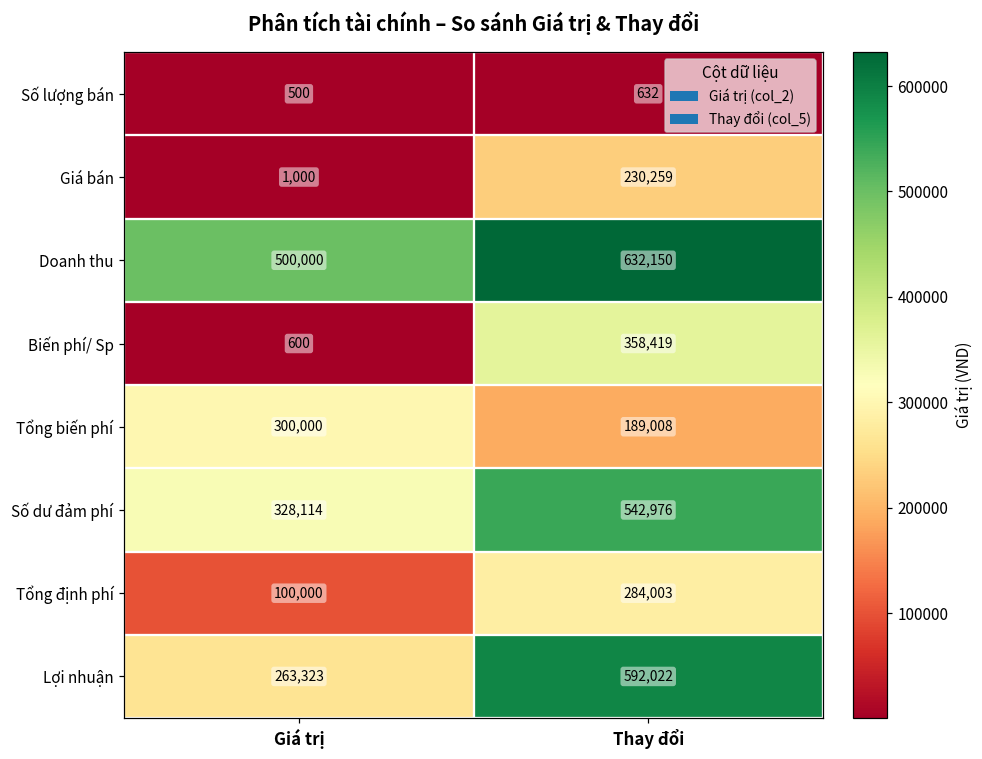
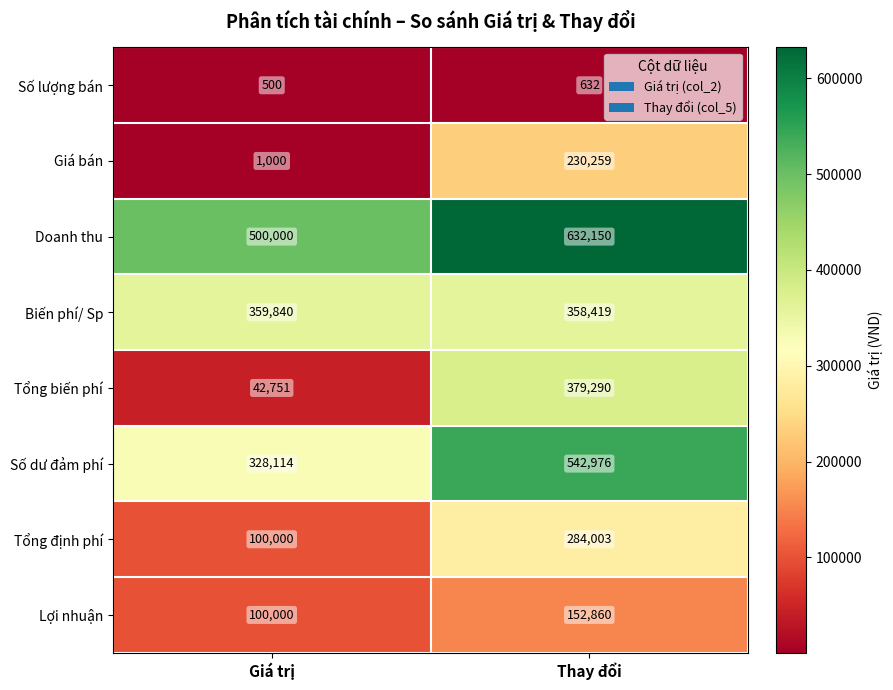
Biến phí/ Sp, Giá trị: 600 -> 359,840
Tổng biến phí, Giá trị: 300,000 -> 42,751
Tổng biến phí, Thay đổi: 189,008 -> 379,290
Lợi nhuận, Giá trị: 263,323 -> 100,000
Lợi nhuận, Thay đổi: 592,022 -> 152,860
